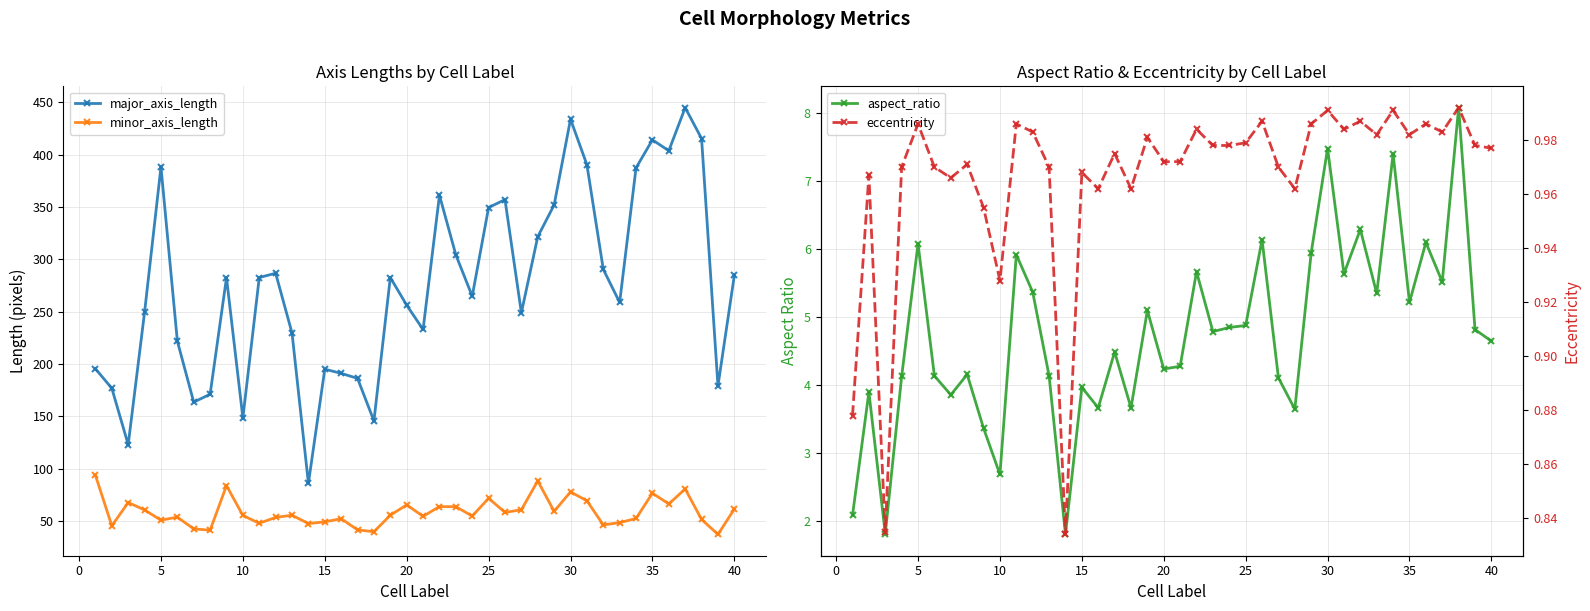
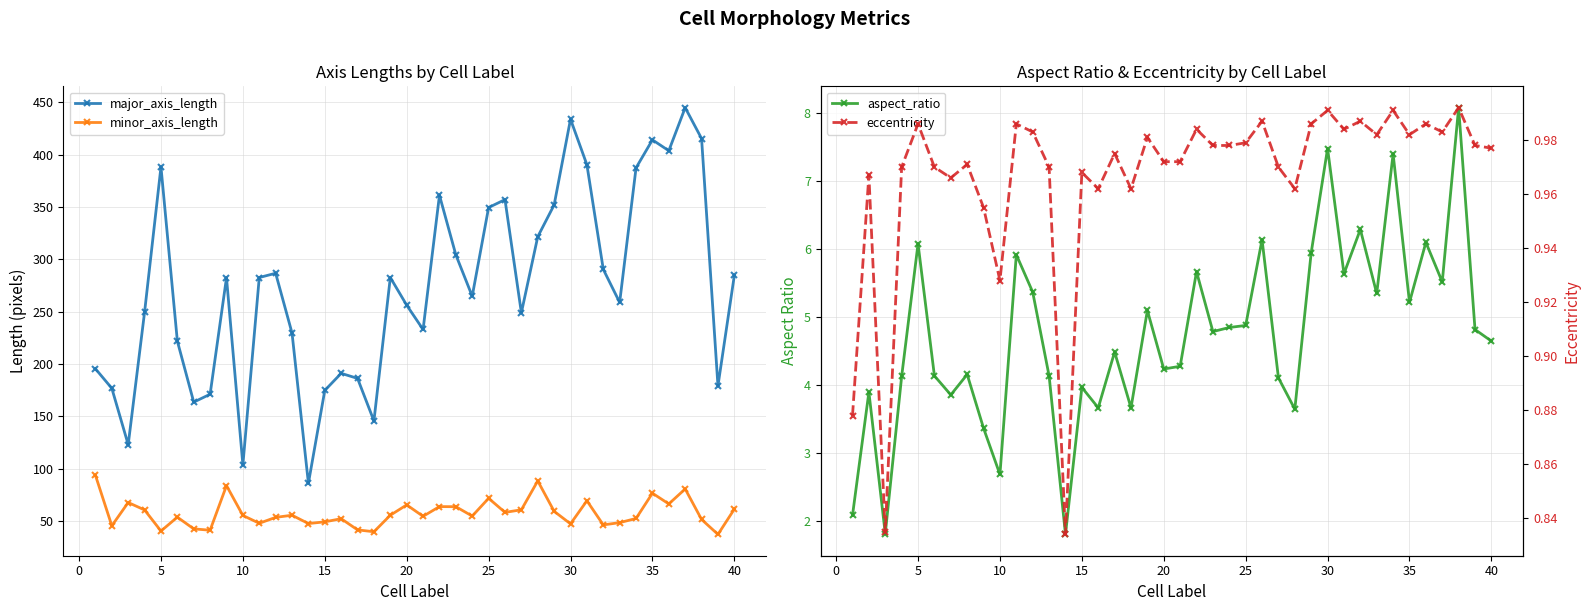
Axis Lengths by Cell Label, minor_axis_length, 5: 51 -> 40
Axis Lengths by Cell Label, major_axis_length, 10: 148 -> 104
Axis Lengths by Cell Label, major_axis_length, 15: 195 -> 175
Axis Lengths by Cell Label, minor_axis_length, 30: 78 -> 47
